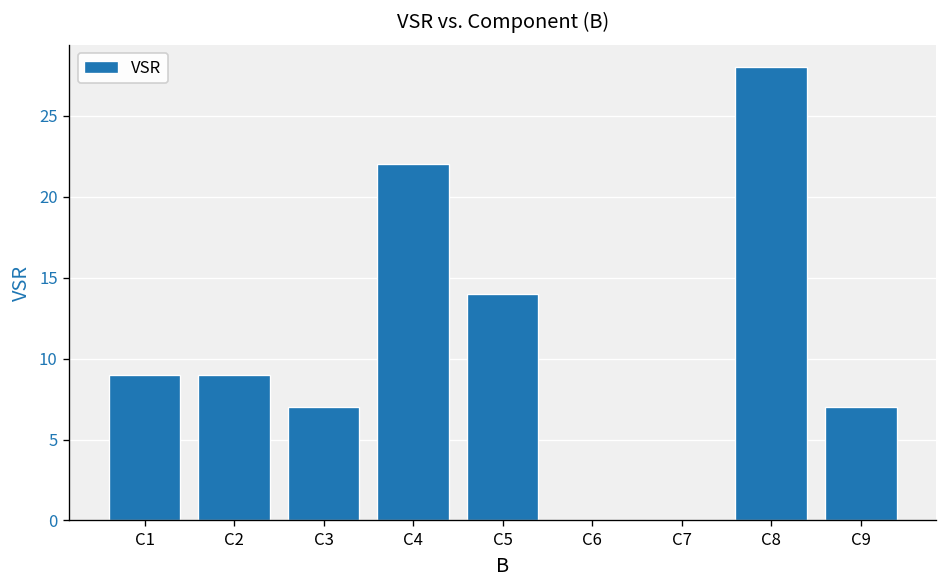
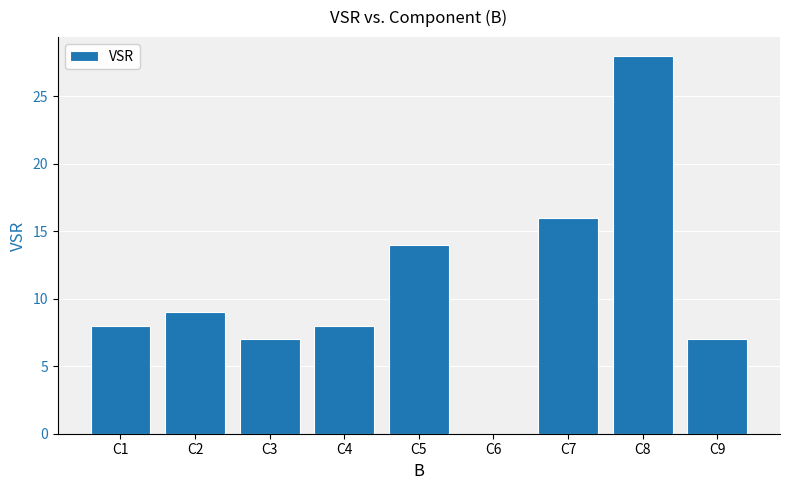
C1: 9 -> 8
C4: 22 -> 8
C7: 0 -> 16
